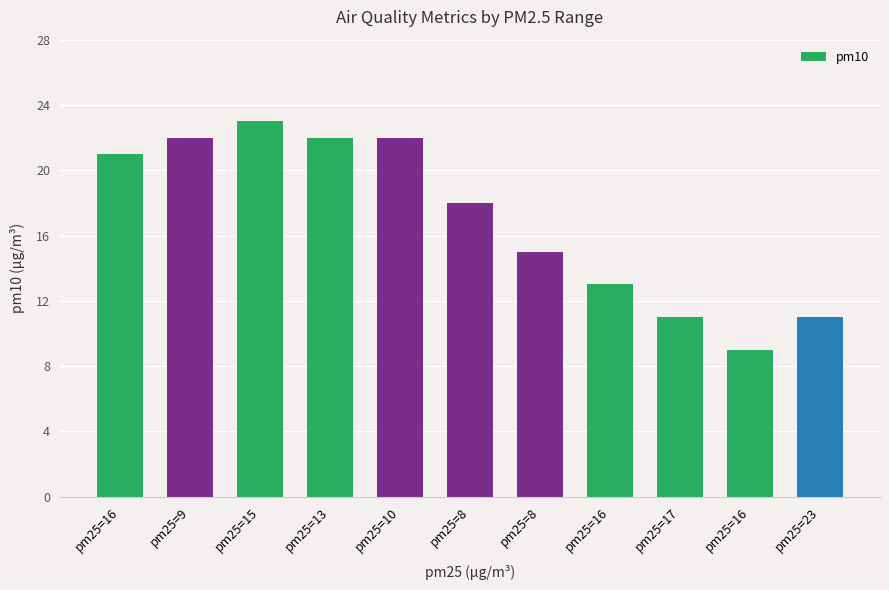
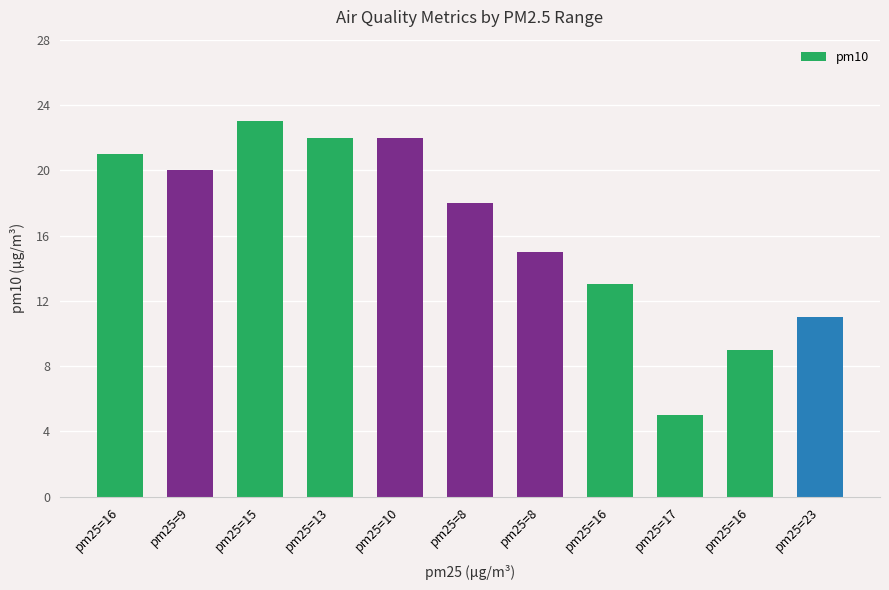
pm25=9: 22 -> 20
pm25=17: 11 -> 5
